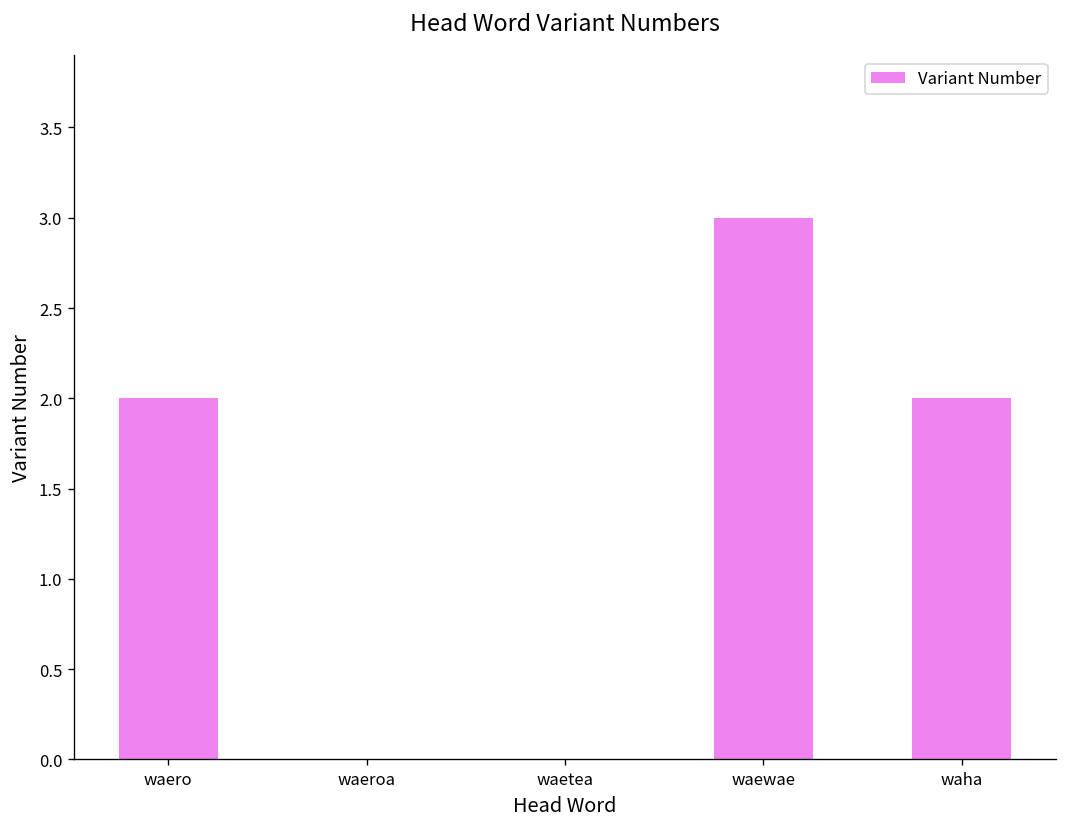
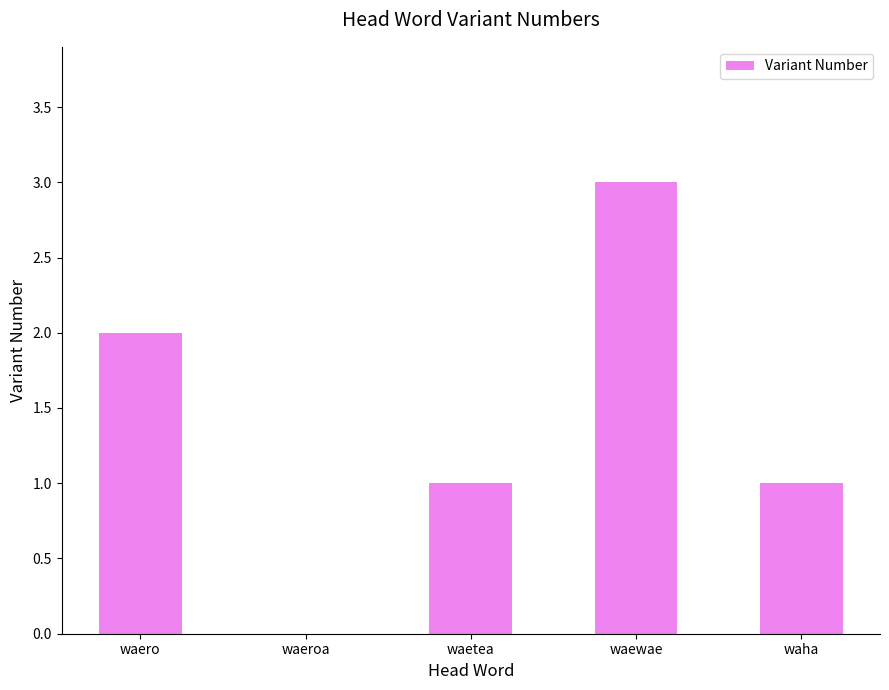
waetea: 0 -> 1
waha: 2 -> 1
